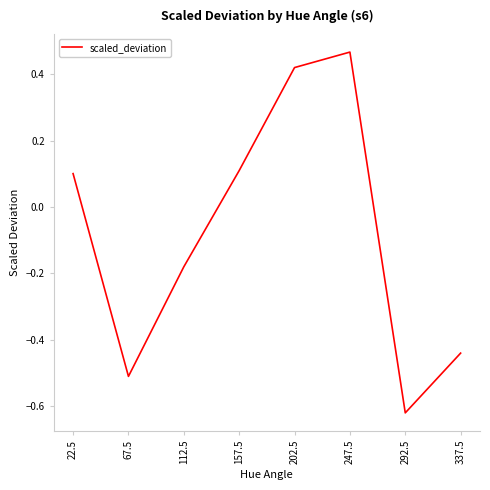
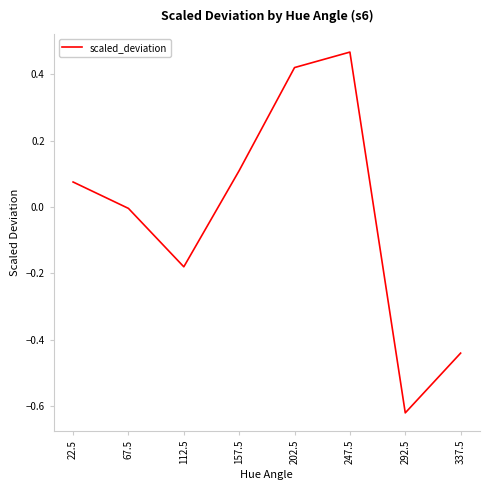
22.5: 0.10 -> 0.08
67.5: -0.51 -> 0.00
